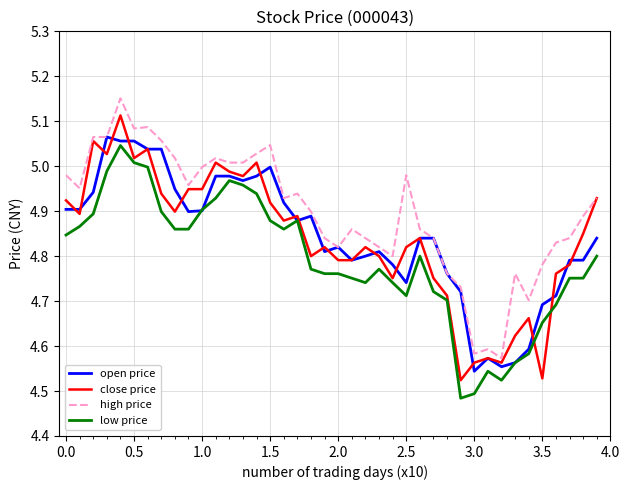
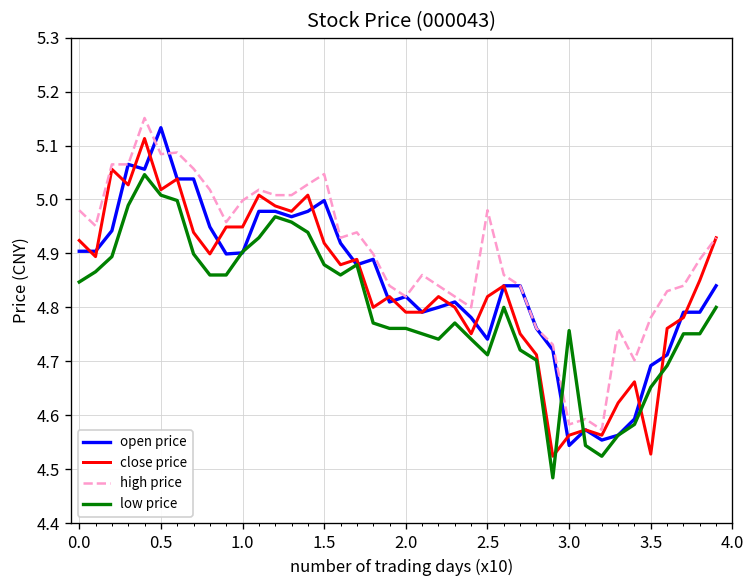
open price, 0.5: 5.06 -> 5.13
low price, 3.0: 4.49 -> 4.76
